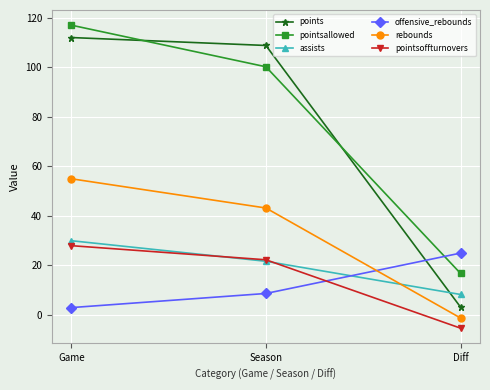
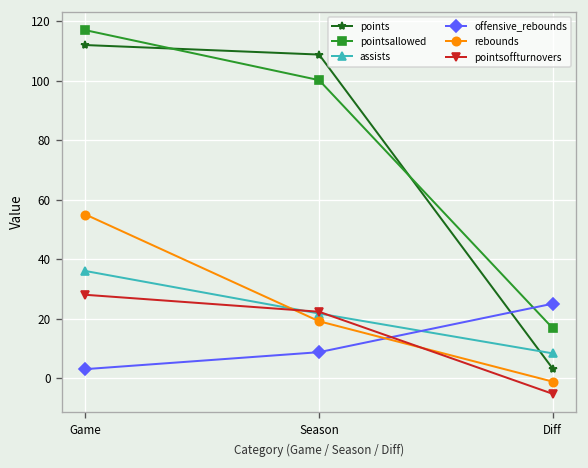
assists, Game: 30 -> 36
rebounds, Season: 43 -> 19
